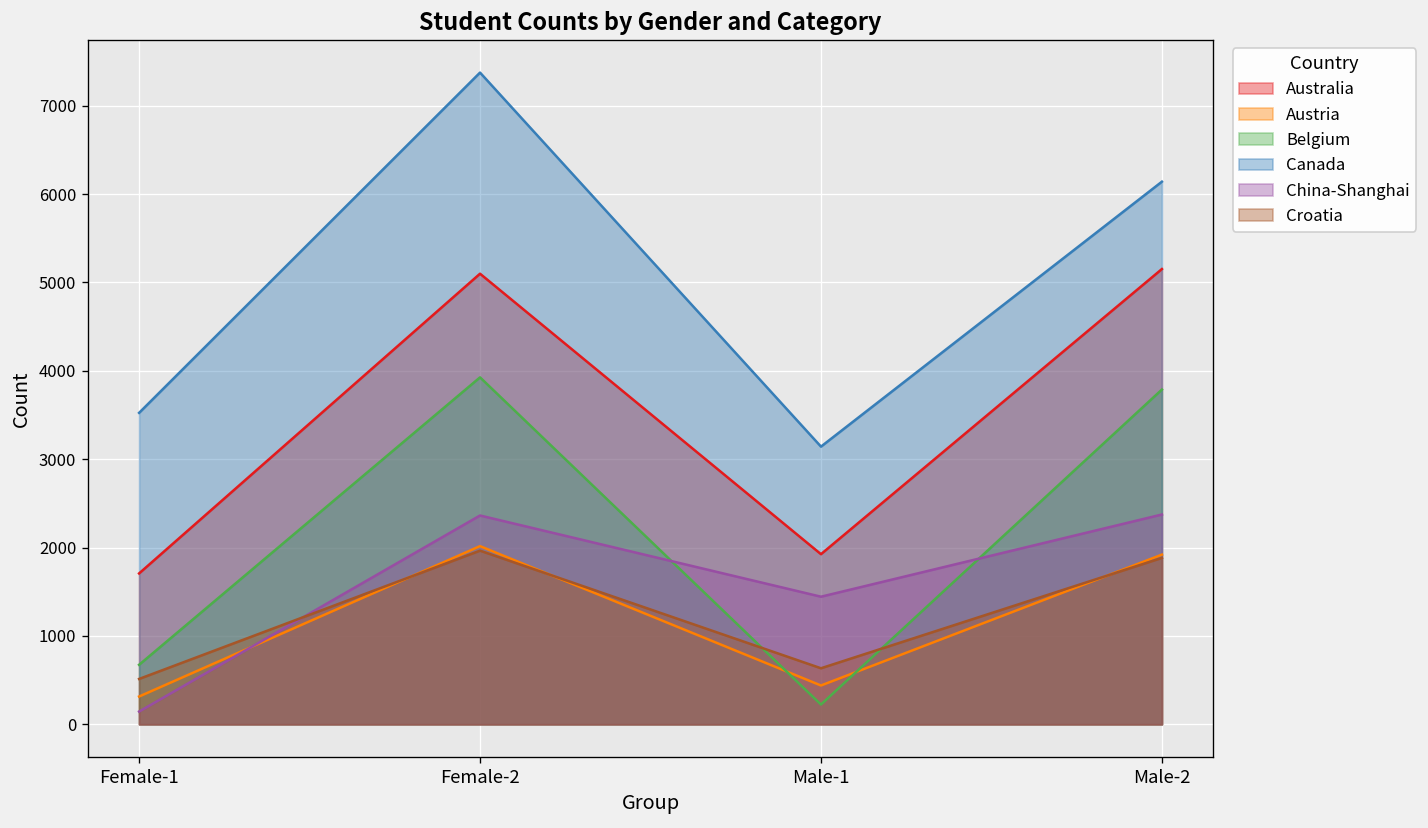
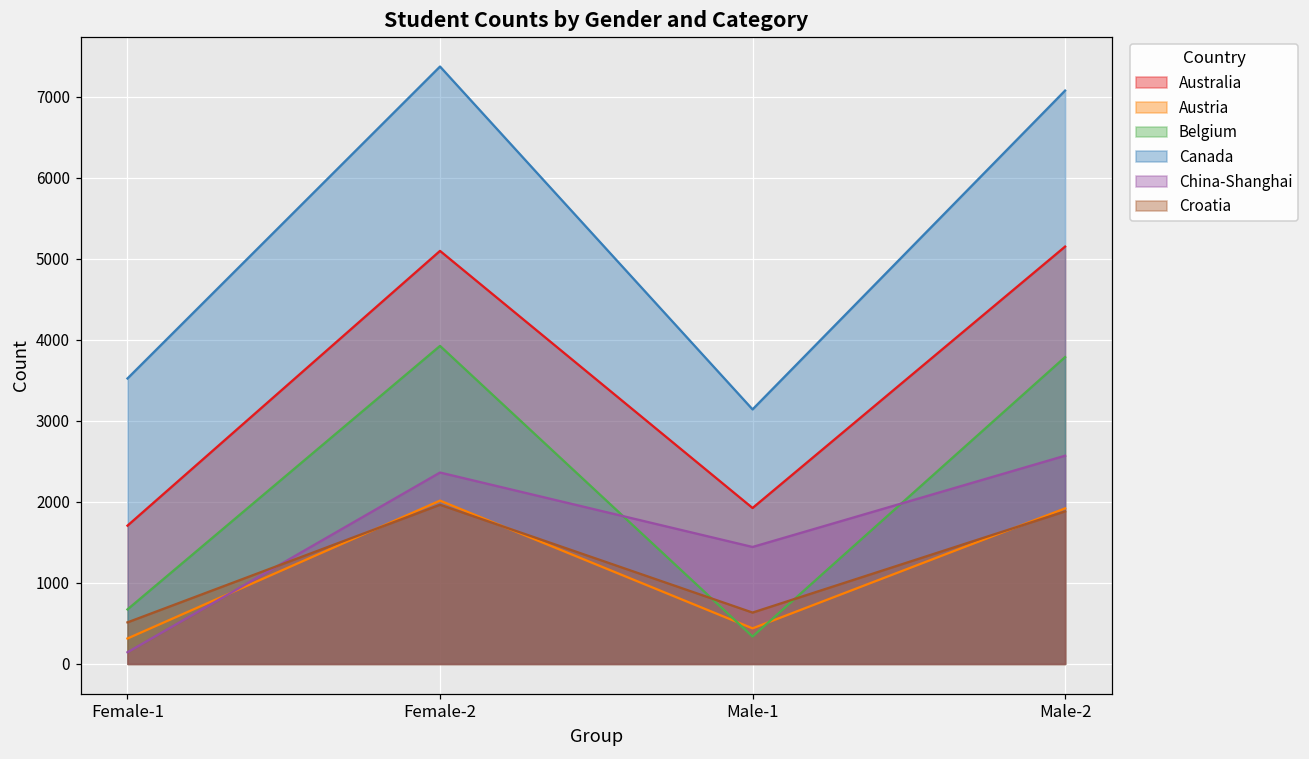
Belgium, Male-1: 200 -> 300
Canada, Male-2: 6100 -> 7100
China-Shanghai, Male-2: 2400 -> 2600
